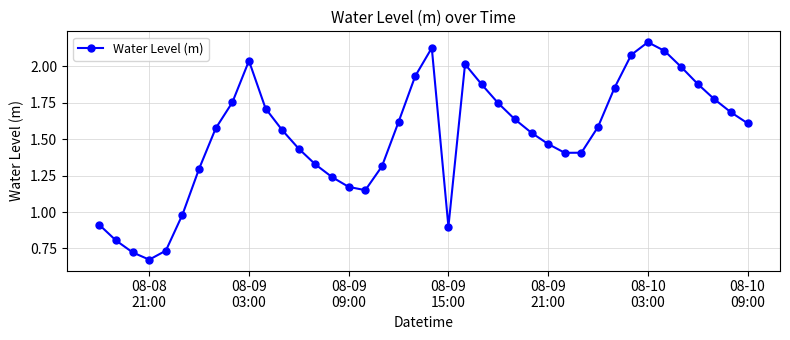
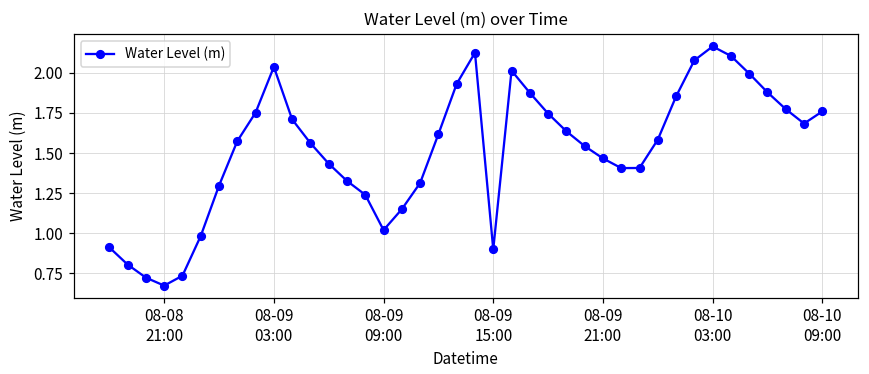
08-09 09:00: 1.17 -> 1.02
08-10 09:00: 1.61 -> 1.76
